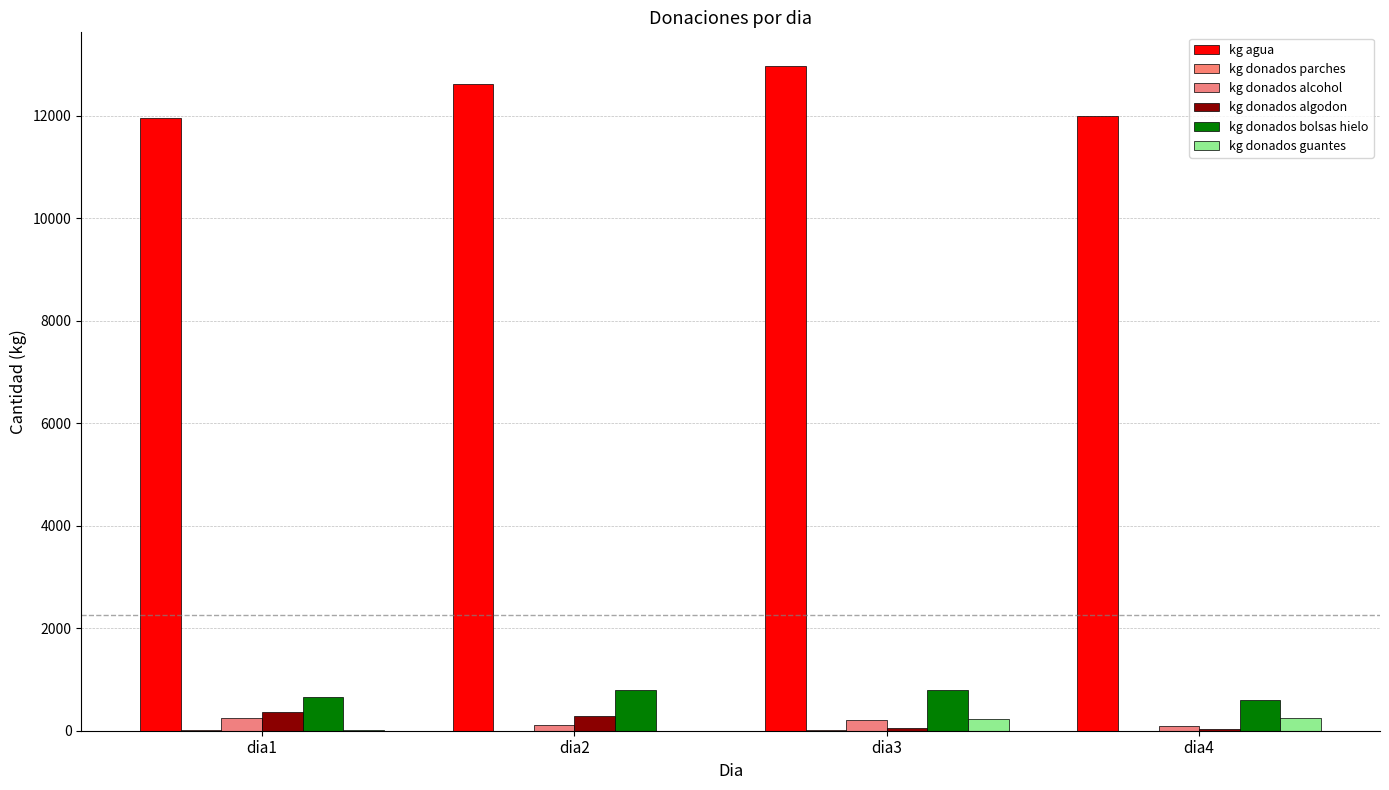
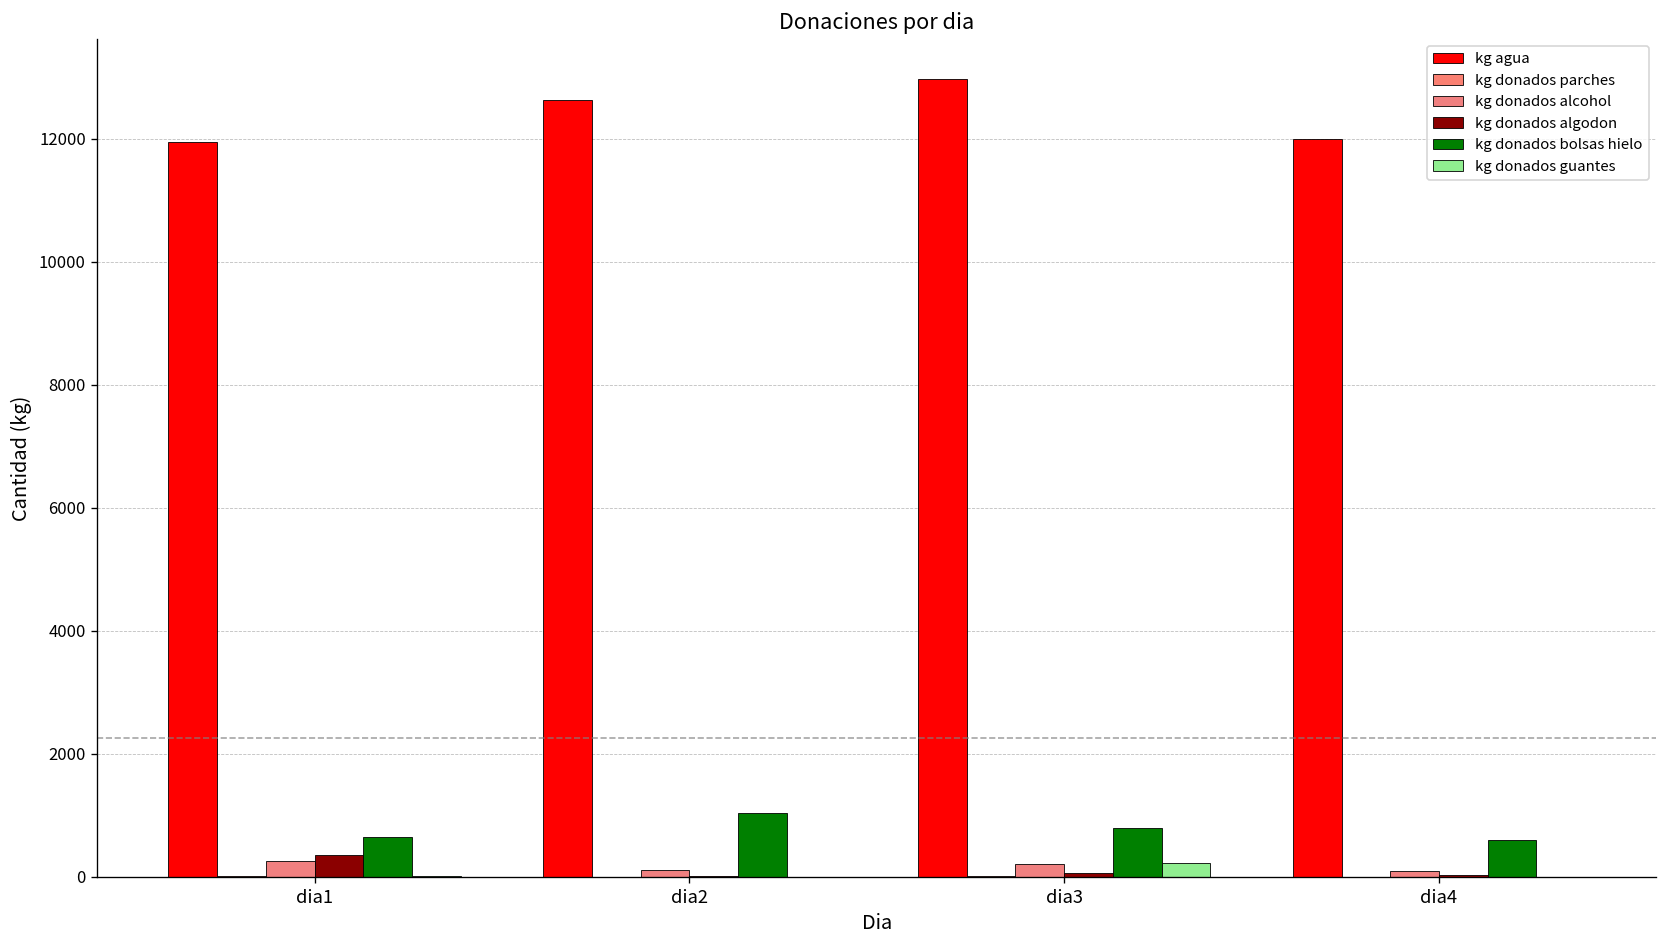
kg donados algodon, dia2: 300 -> 0
kg donados bolsas hielo, dia2: 800 -> 1000
kg donados guantes, dia4: 300 -> 0
